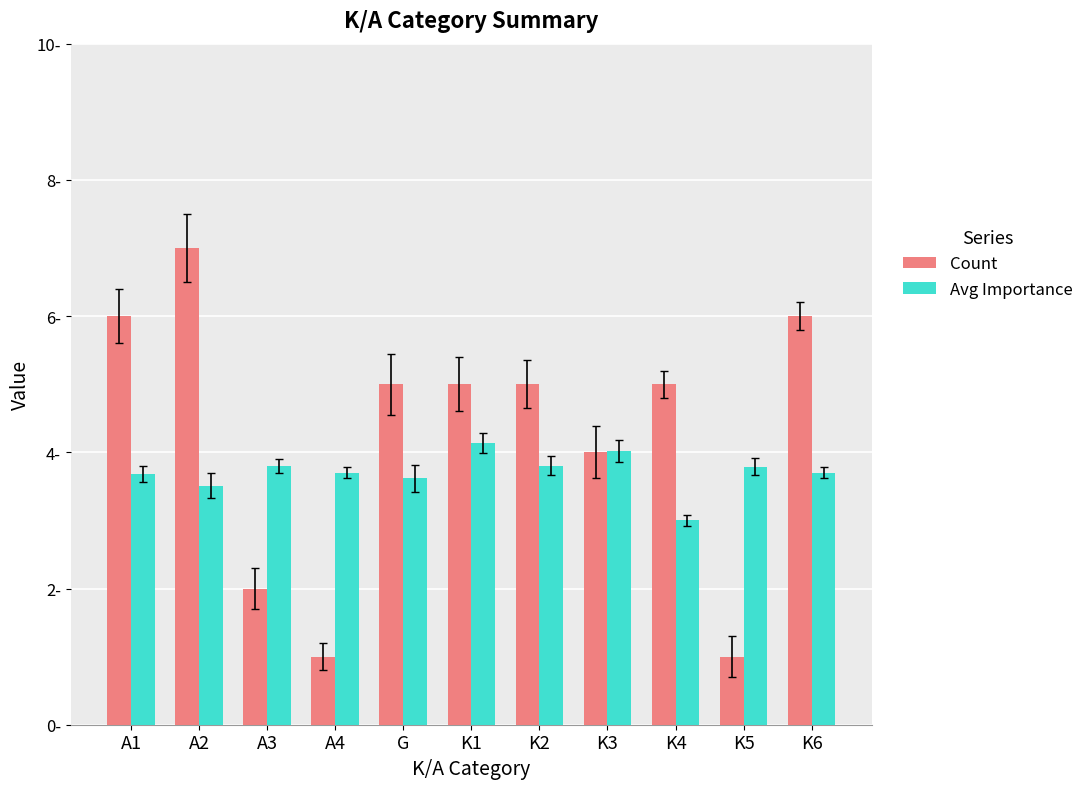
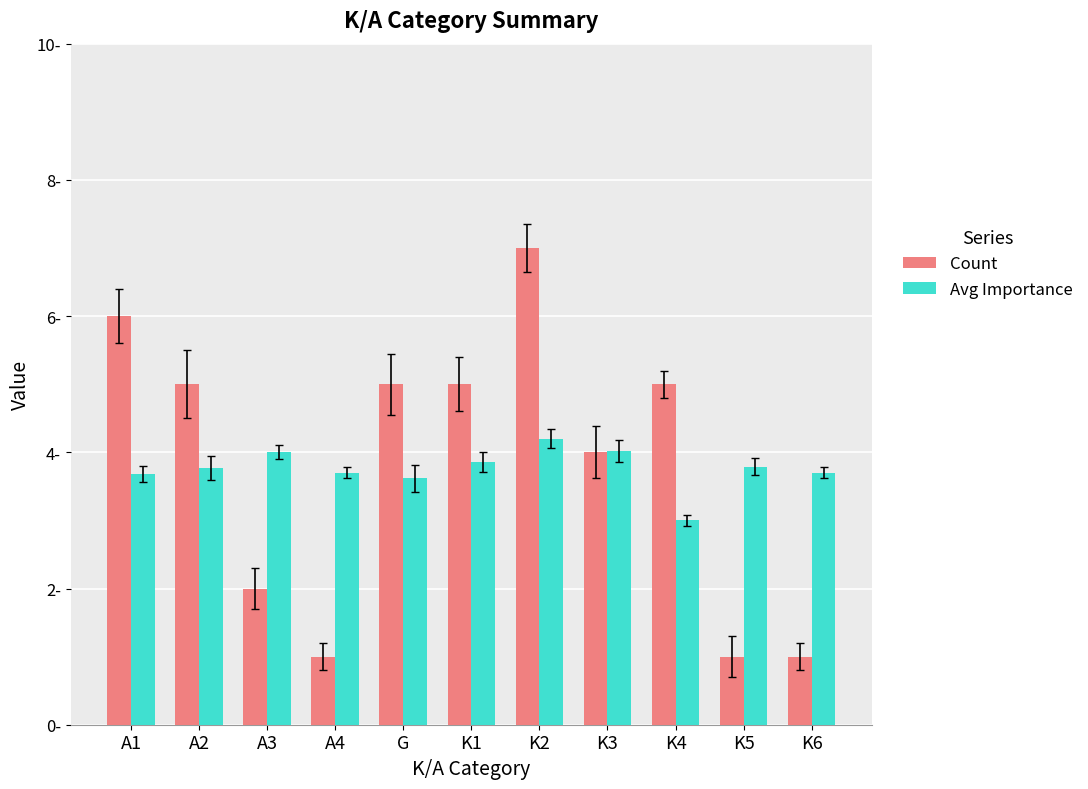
Count, A2: 7- -> 5-
Avg Importance, A2: 3.5- -> 3.8-
Avg Importance, A3: 3.8- -> 4.0-
Avg Importance, K1: 4.1- -> 3.9-
Count, K2: 5- -> 7-
Avg Importance, K2: 3.8- -> 4.2-
Count, K6: 6- -> 1-
